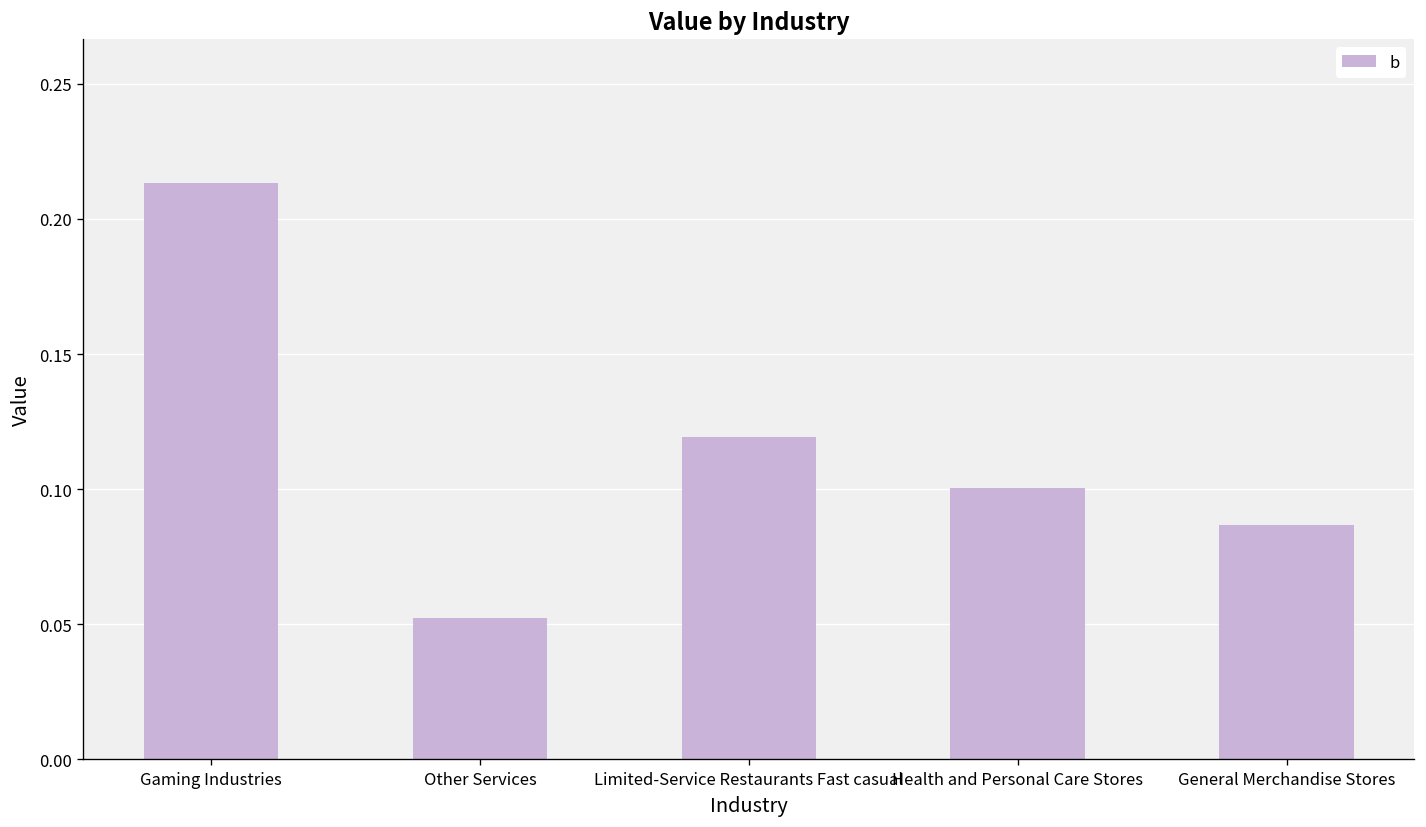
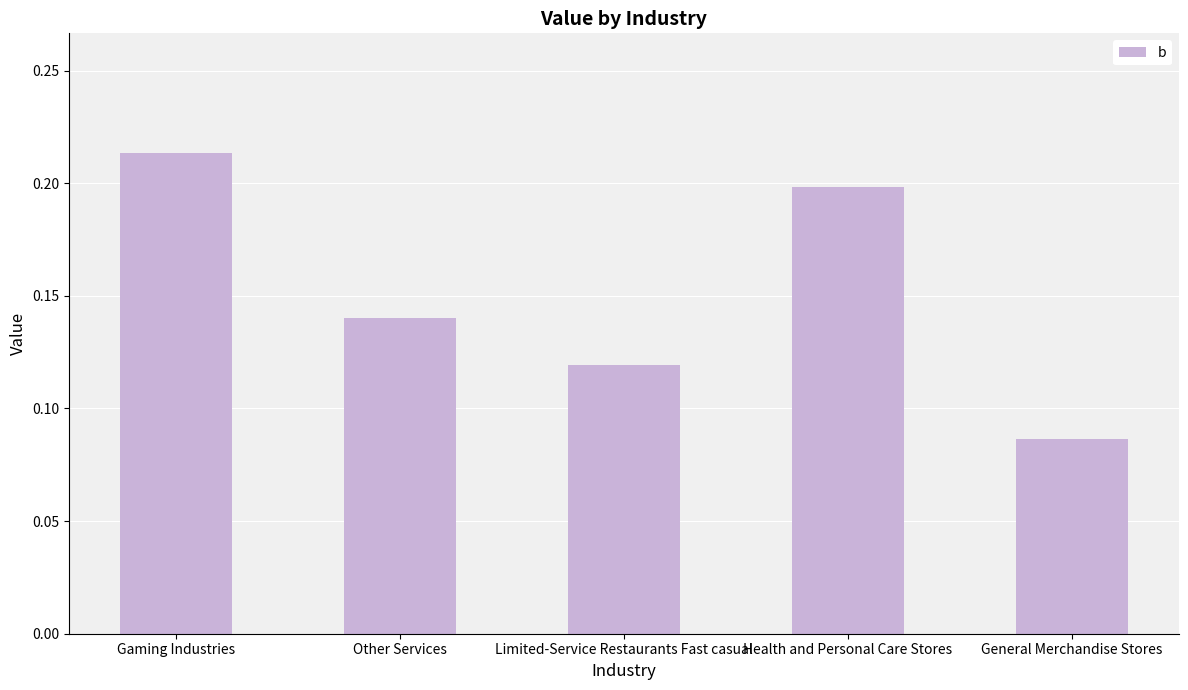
Other Services: 0.052 -> 0.140
Health and Personal Care Stores: 0.100 -> 0.198
